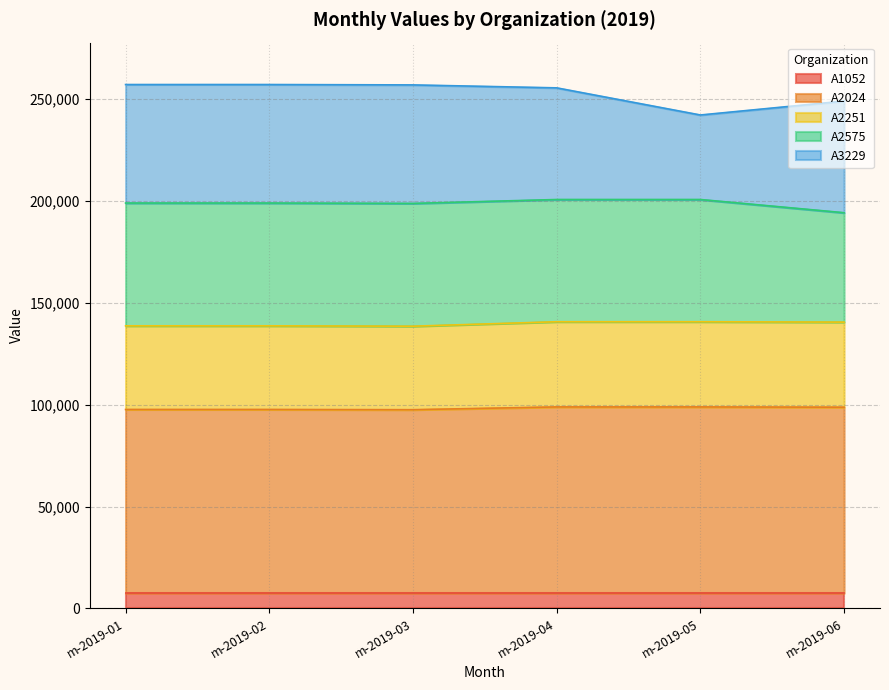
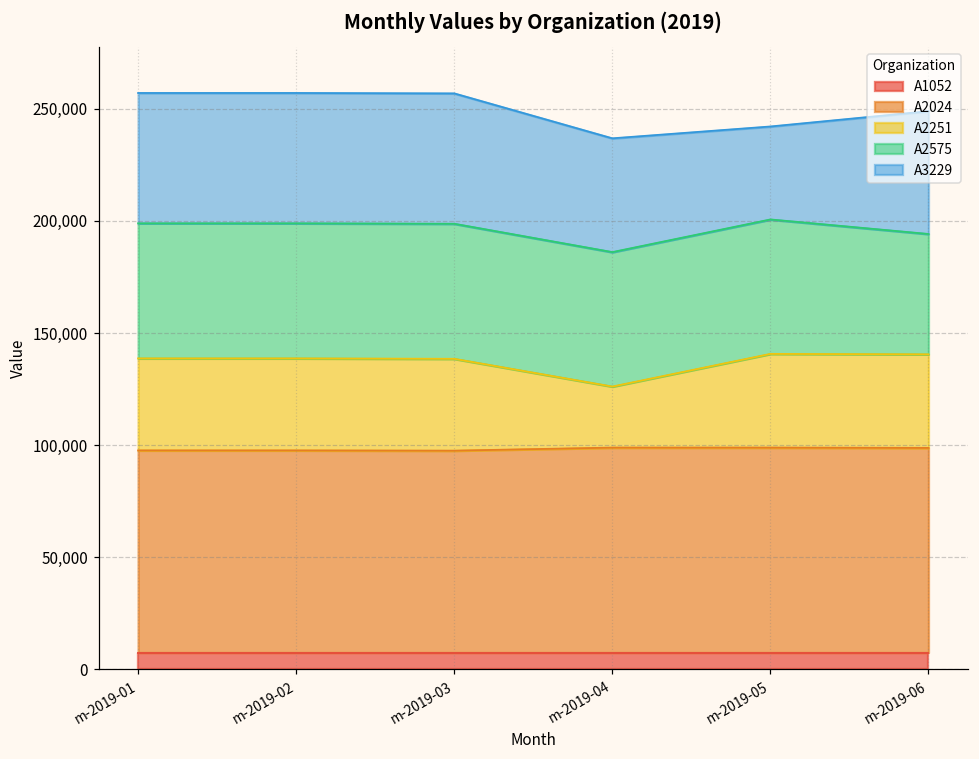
A2251, m-2019-04: 42,000 -> 27,000
A3229, m-2019-04: 55,000 -> 51,000
